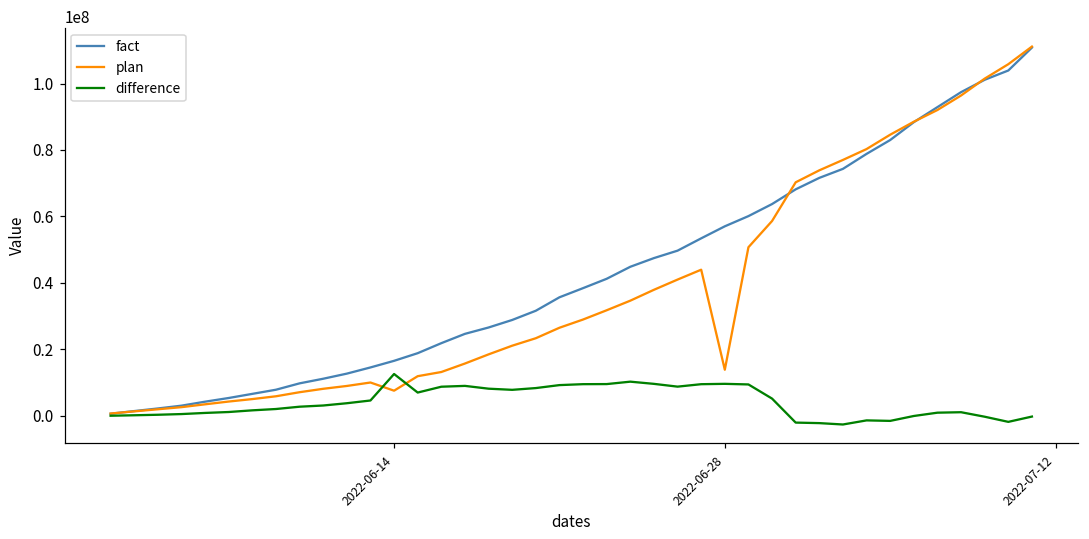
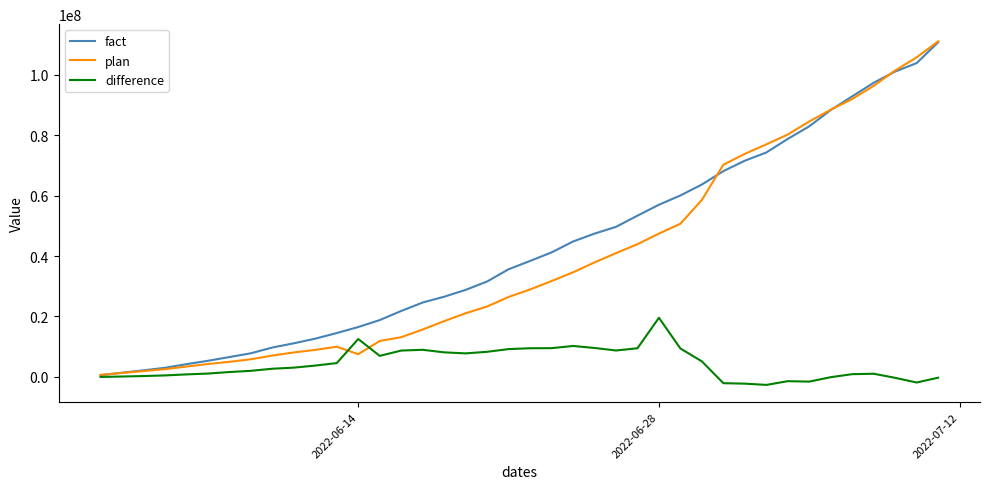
plan, 2022-06-28: 14000000 -> 47000000
difference, 2022-06-28: 10000000 -> 20000000
